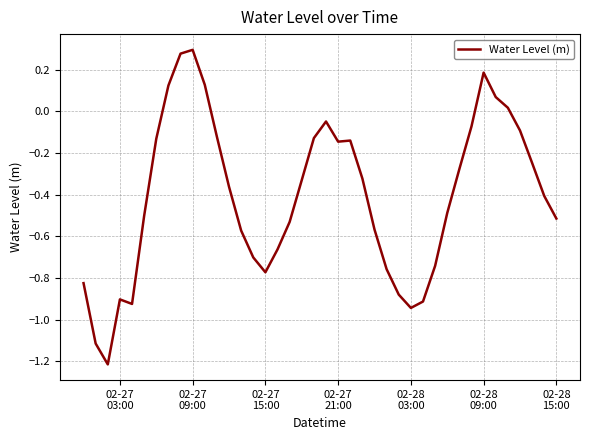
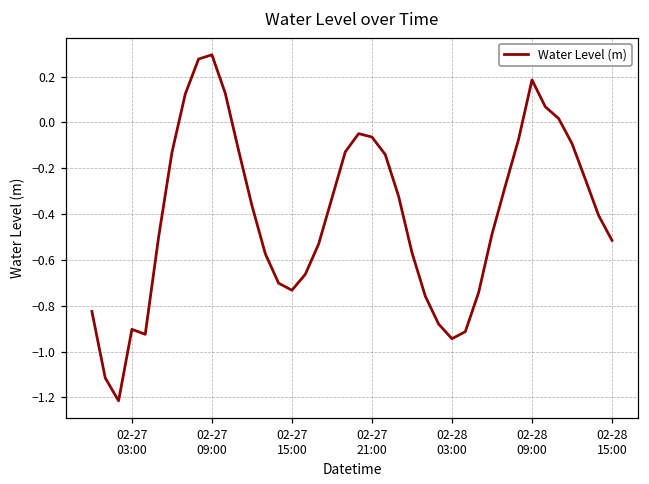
02-27 15:00: -0.77 -> -0.73
02-27 21:00: -0.15 -> -0.06
